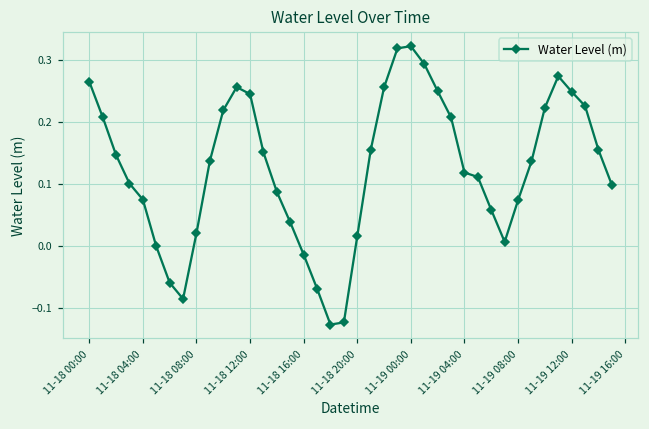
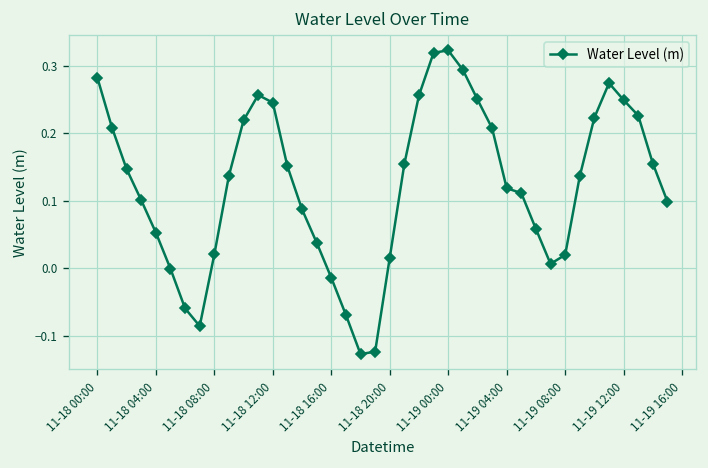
11-18 00:00: 0.27 -> 0.28
11-18 04:00: 0.08 -> 0.05
11-19 08:00: 0.07 -> 0.02
